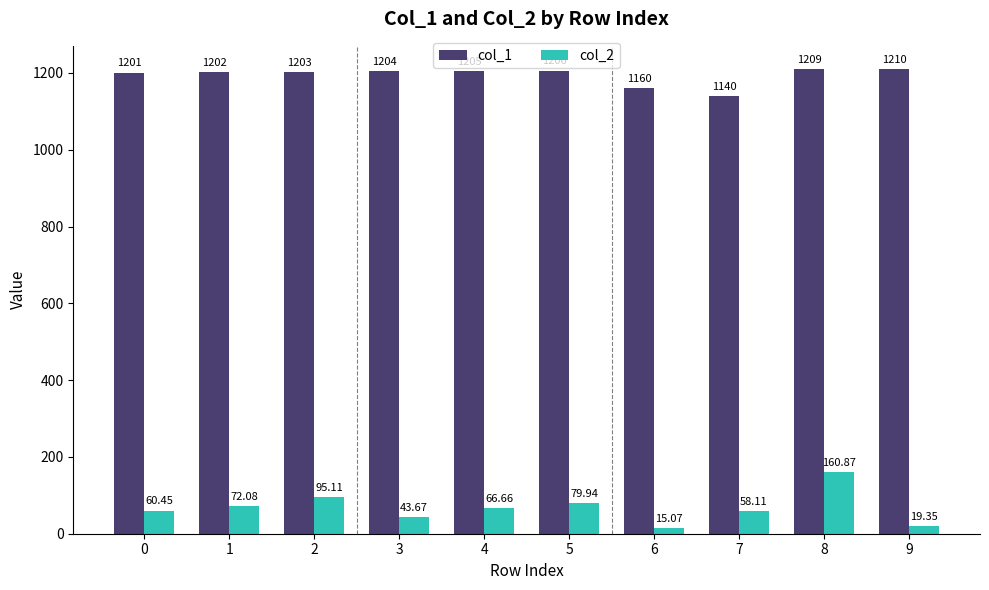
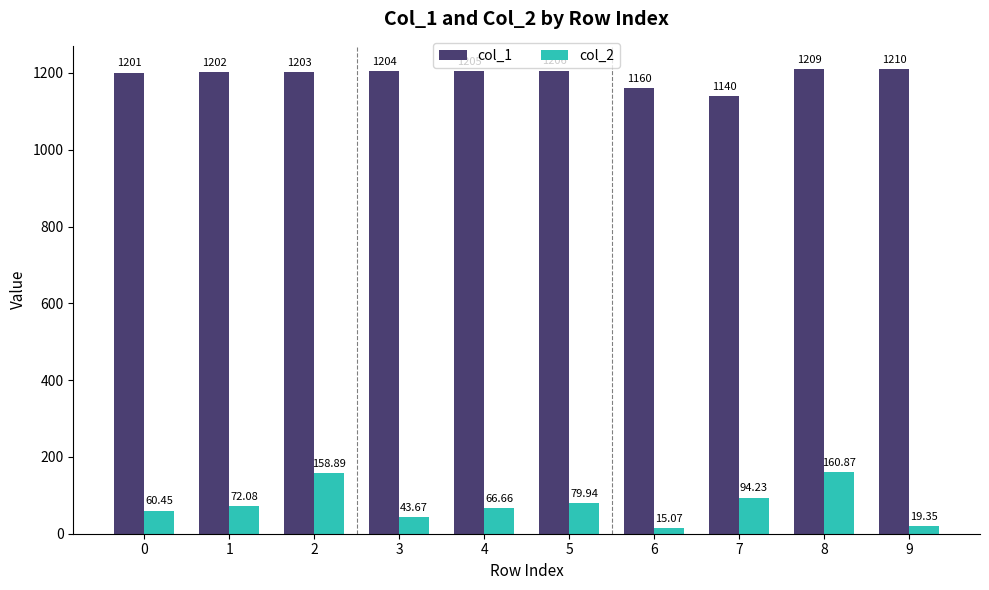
col_2, 2: 95.11 -> 158.89
col_2, 7: 58.11 -> 94.23
